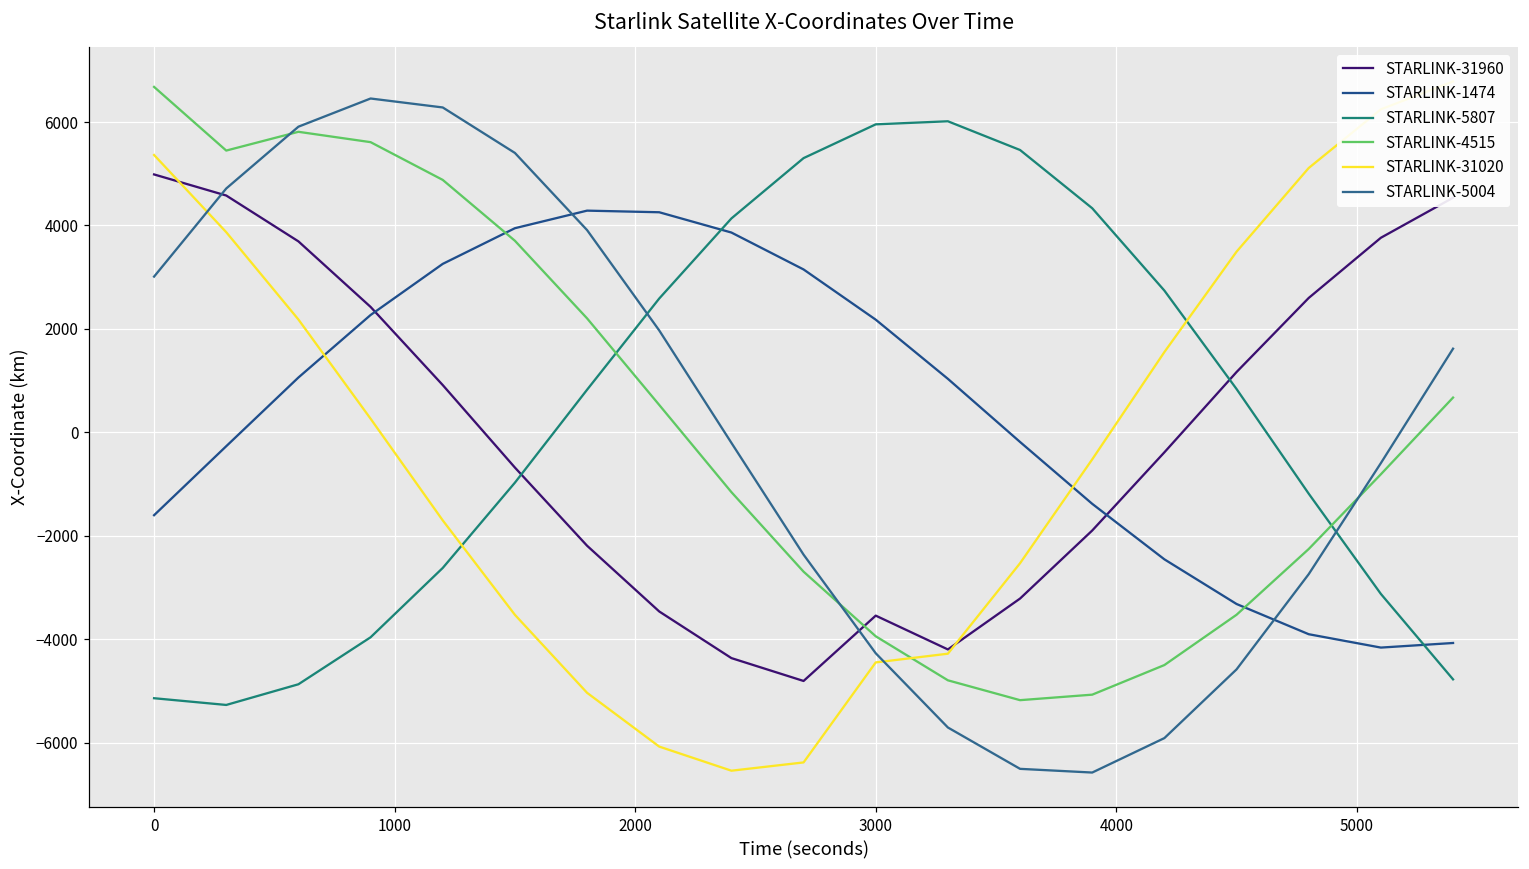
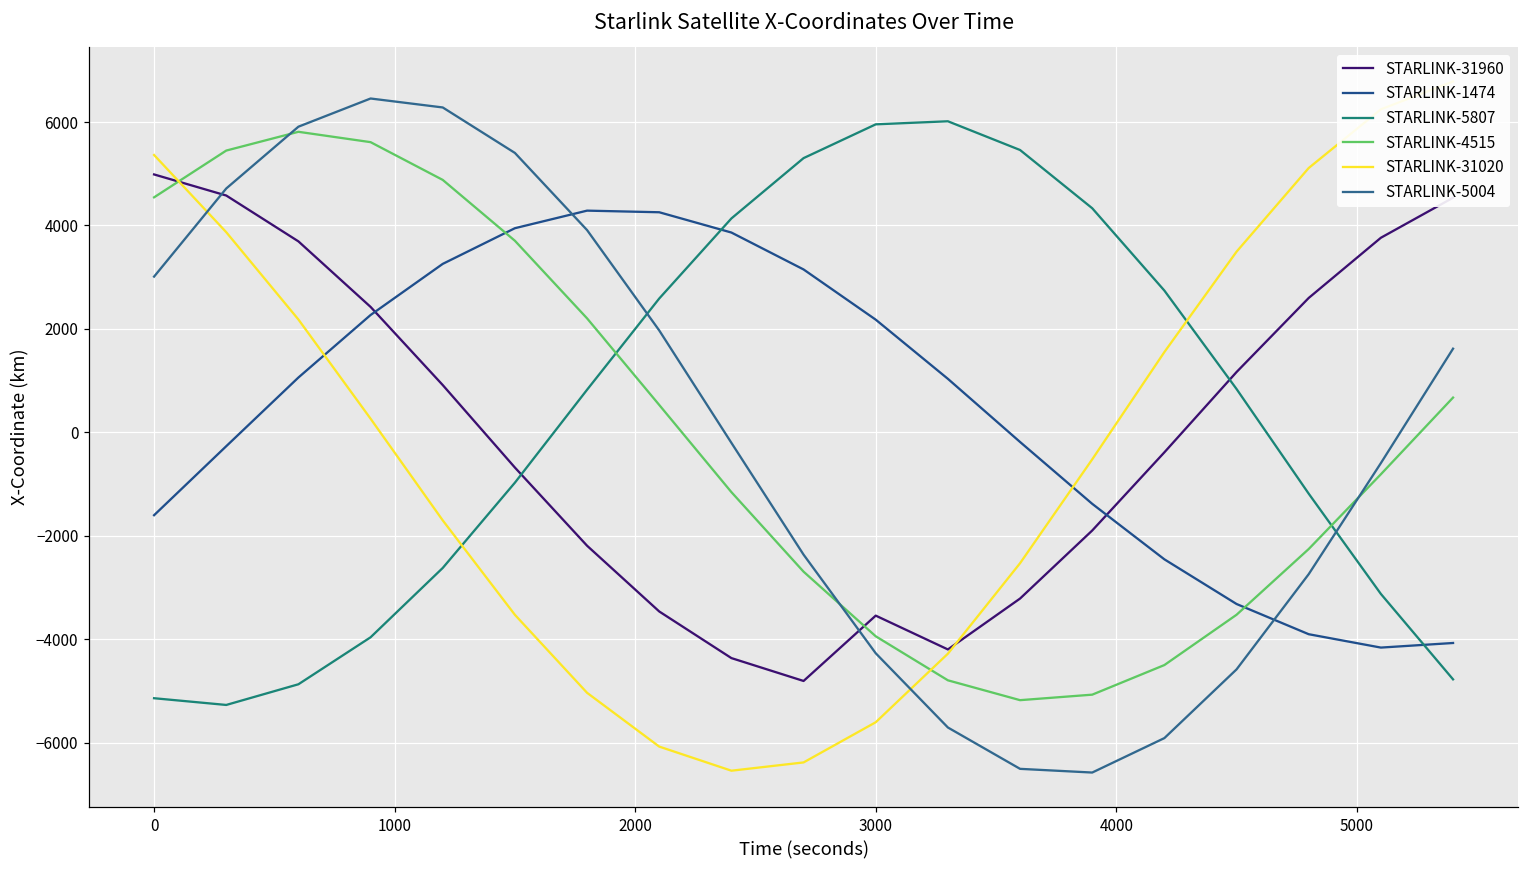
STARLINK-4515, 0: 6700 -> 4500
STARLINK-31020, 3000: -4400 -> -5600
